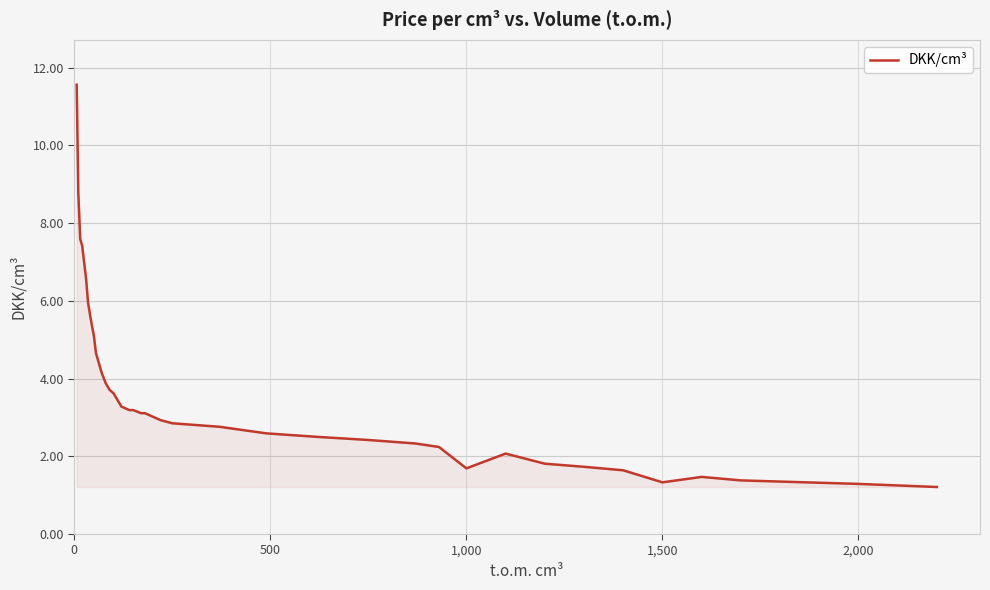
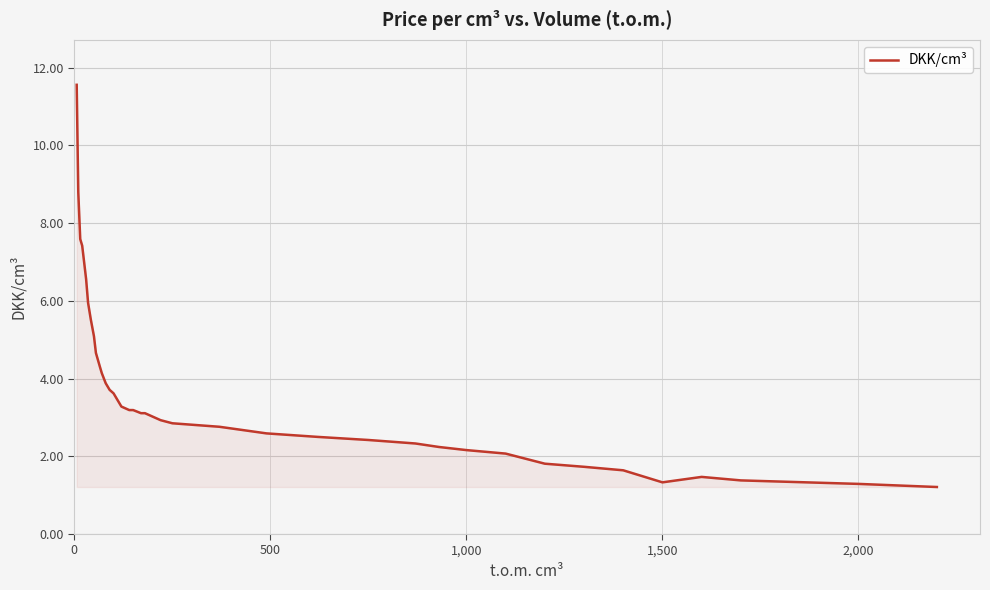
1,000: 1.7 -> 2.2
